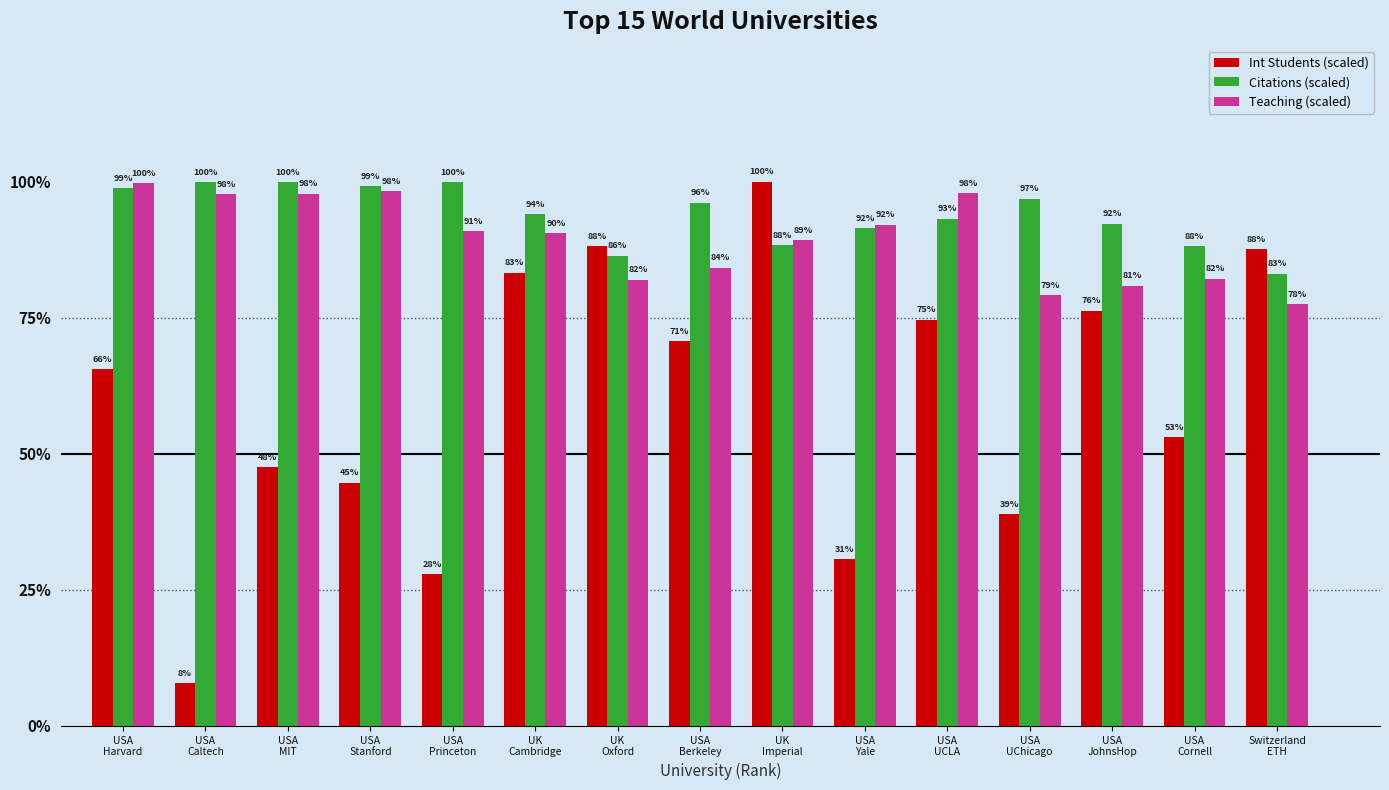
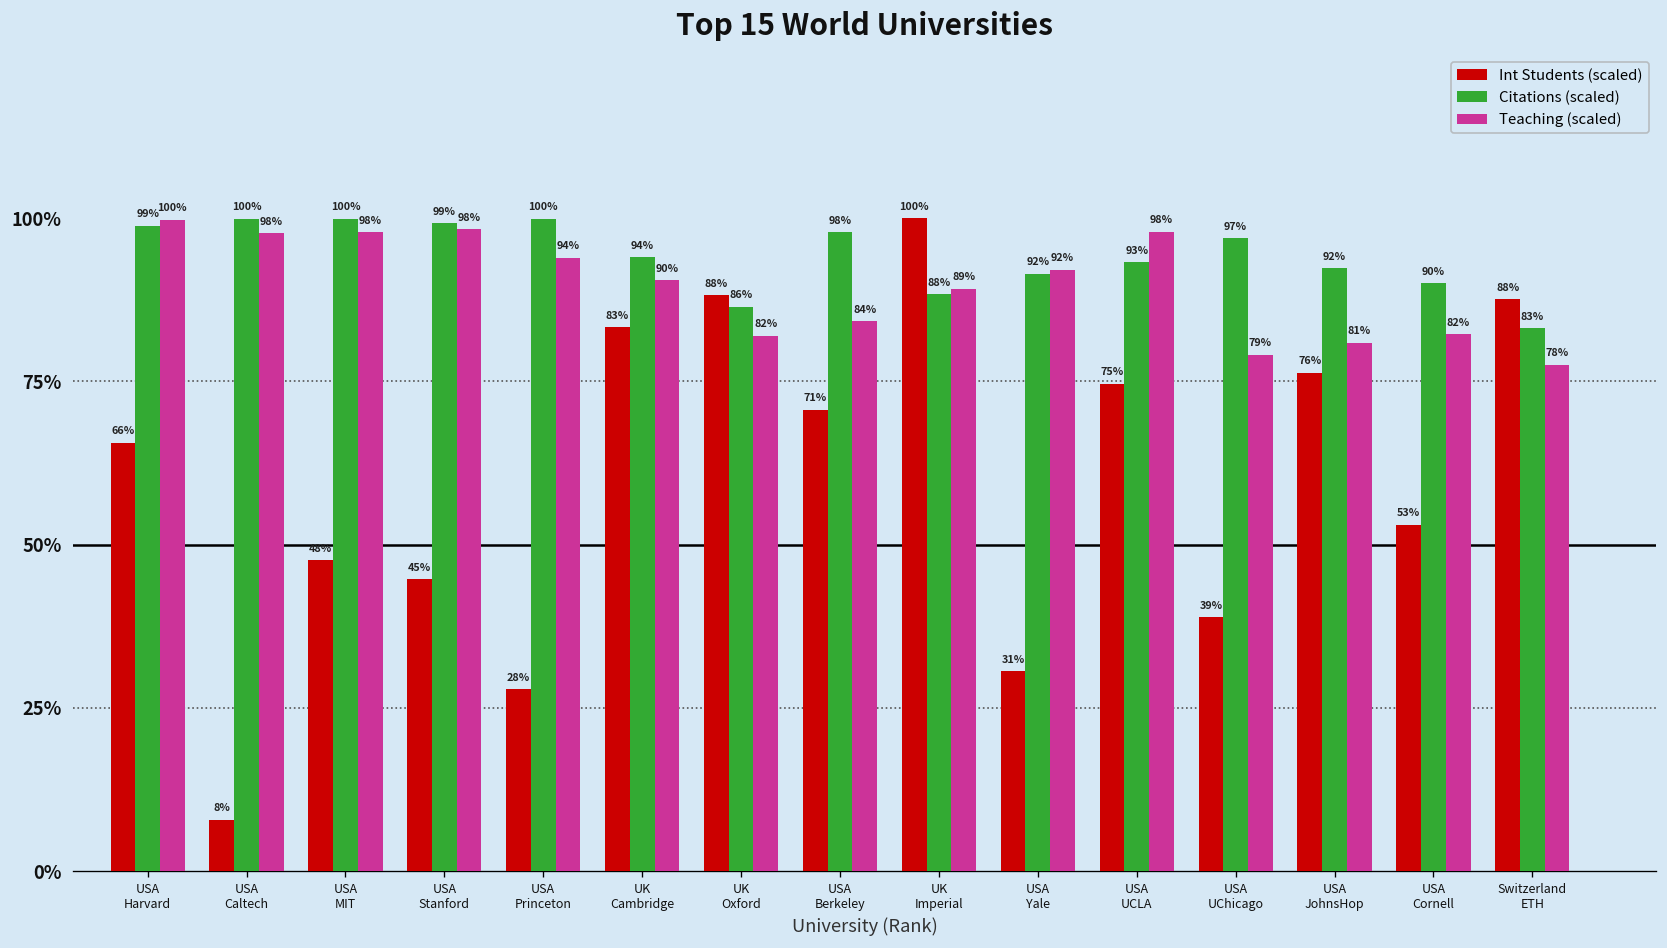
Teaching (scaled), USA Princeton: 91% -> 94%
Citations (scaled), USA Berkeley: 96% -> 98%
Citations (scaled), USA Cornell: 88% -> 90%
